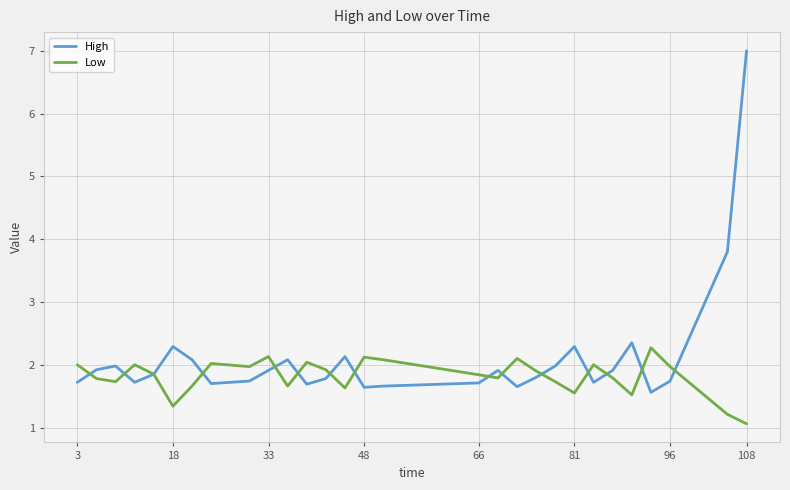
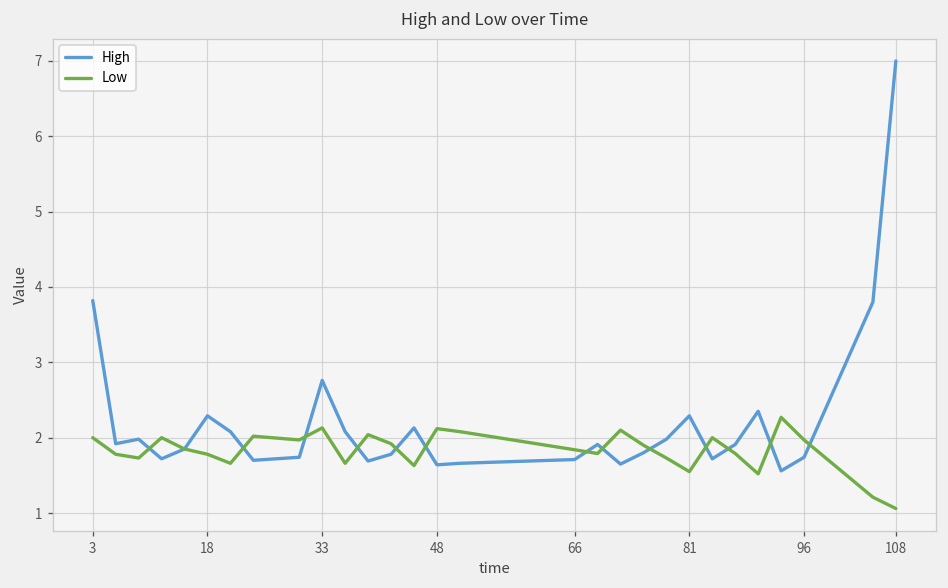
High, 3: 1.7 -> 3.8
Low, 18: 1.3 -> 1.8
High, 33: 1.9 -> 2.8
